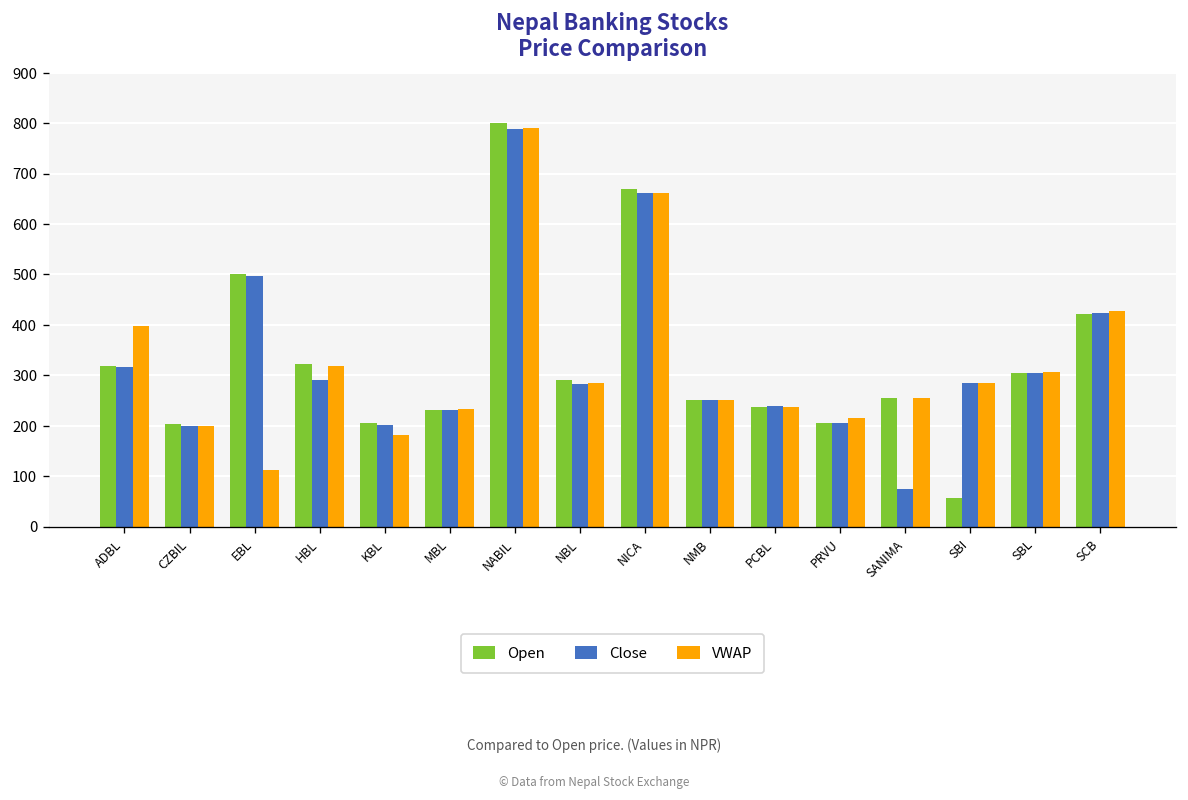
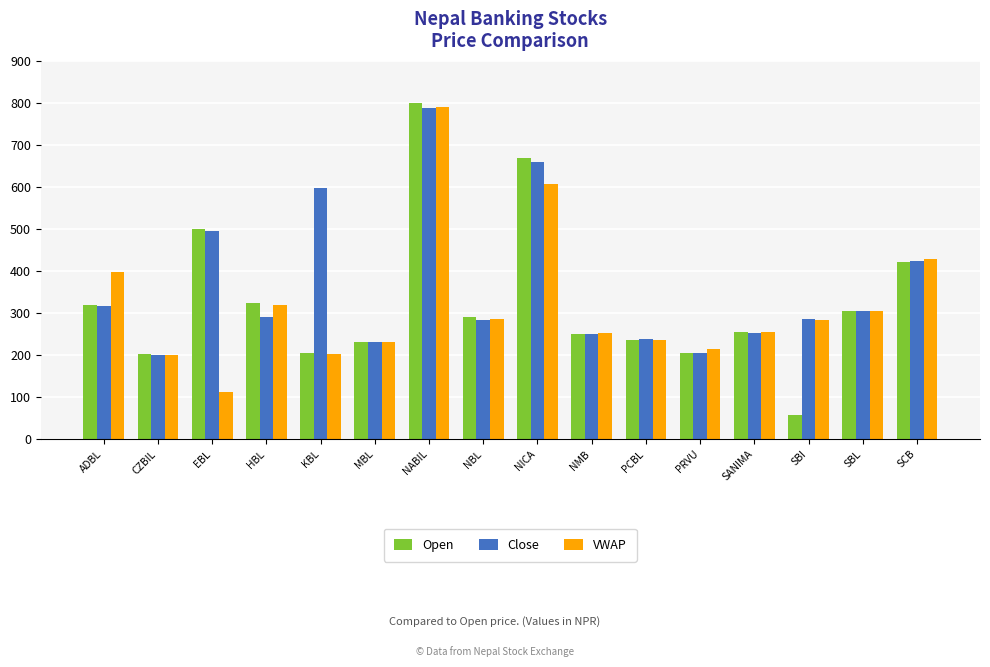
Close, KBL: 200 -> 600
VWAP, KBL: 180 -> 200
VWAP, NICA: 660 -> 610
Close, SANIMA: 70 -> 250
